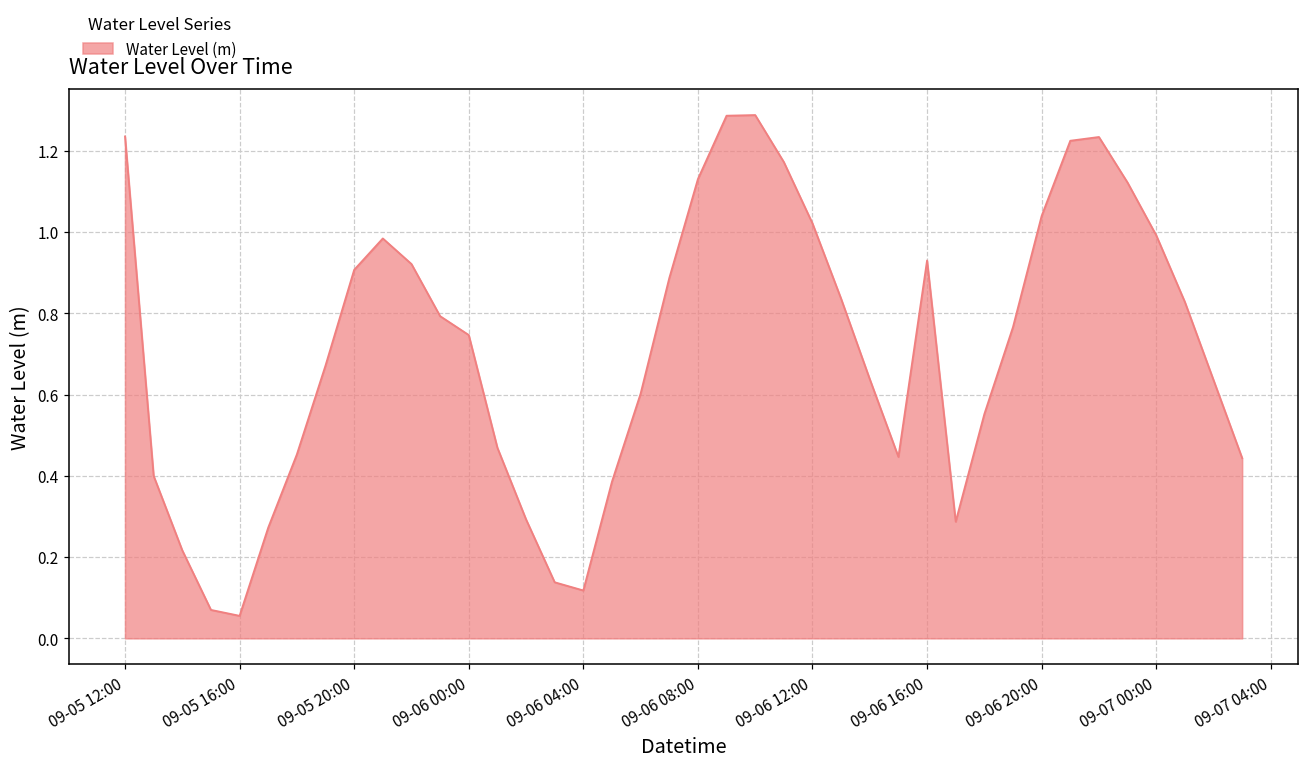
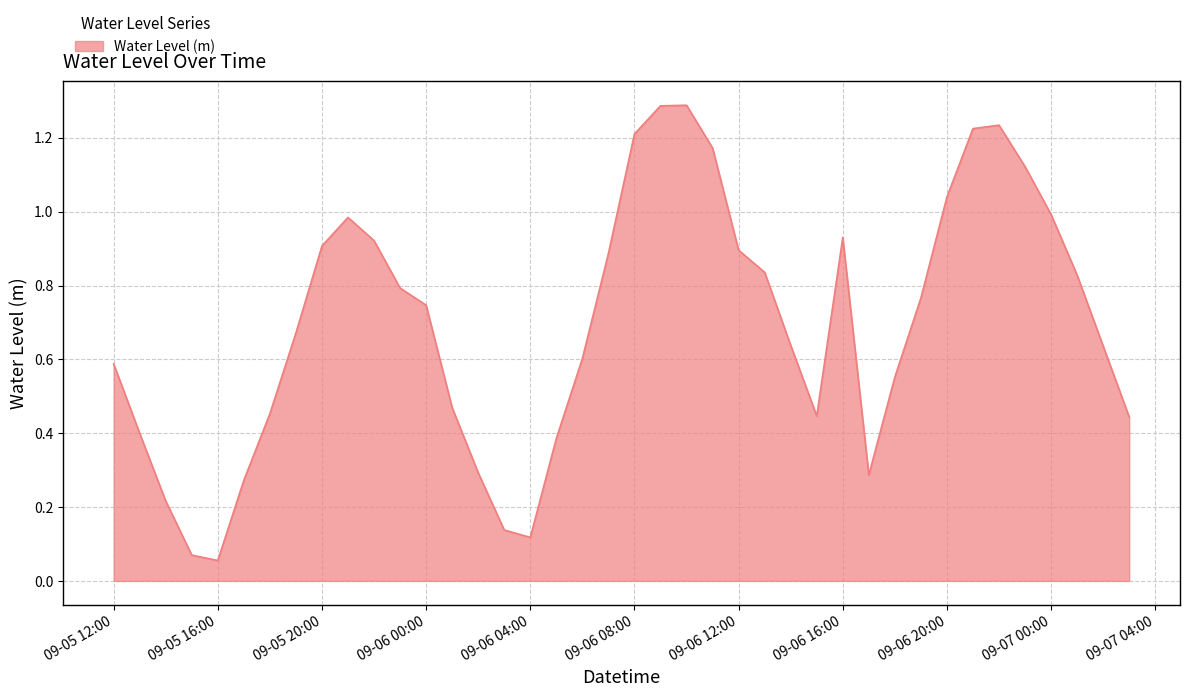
09-05 12:00: 1.24 -> 0.59
09-06 08:00: 1.13 -> 1.21
09-06 12:00: 1.02 -> 0.90
